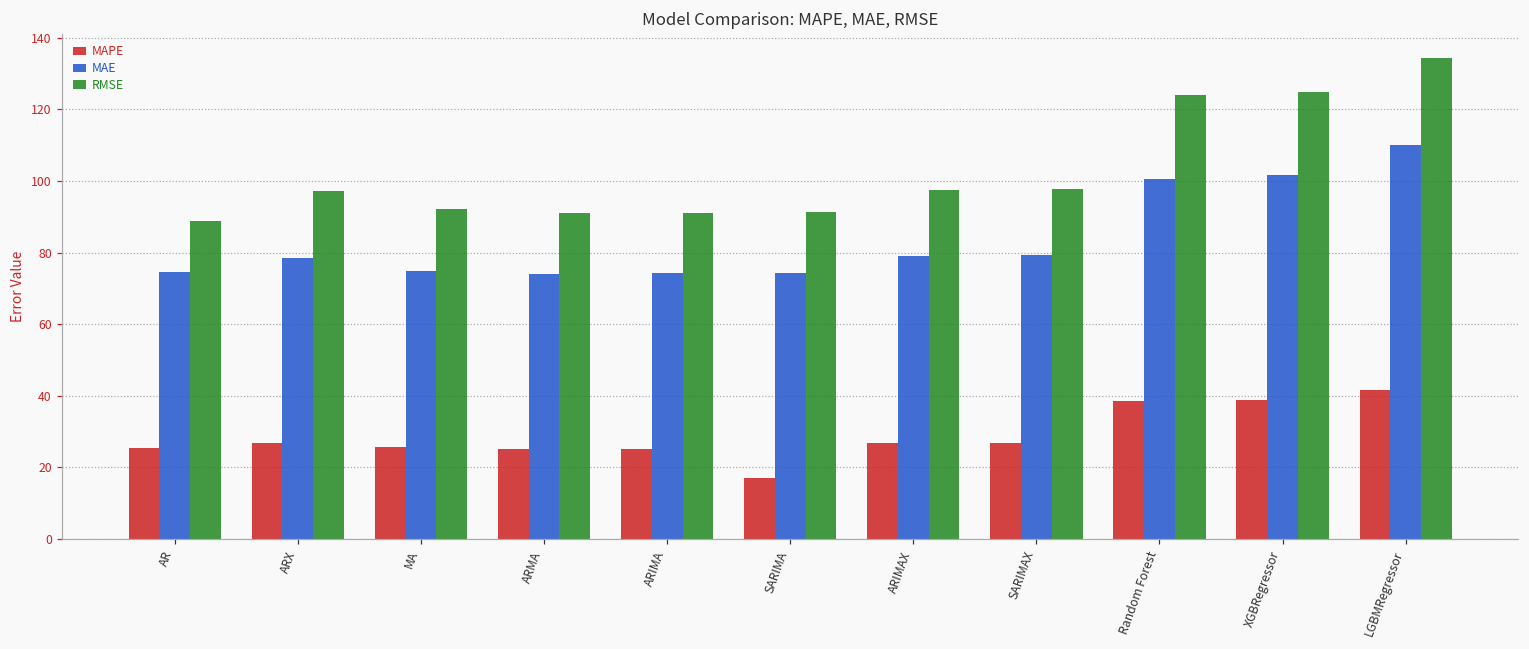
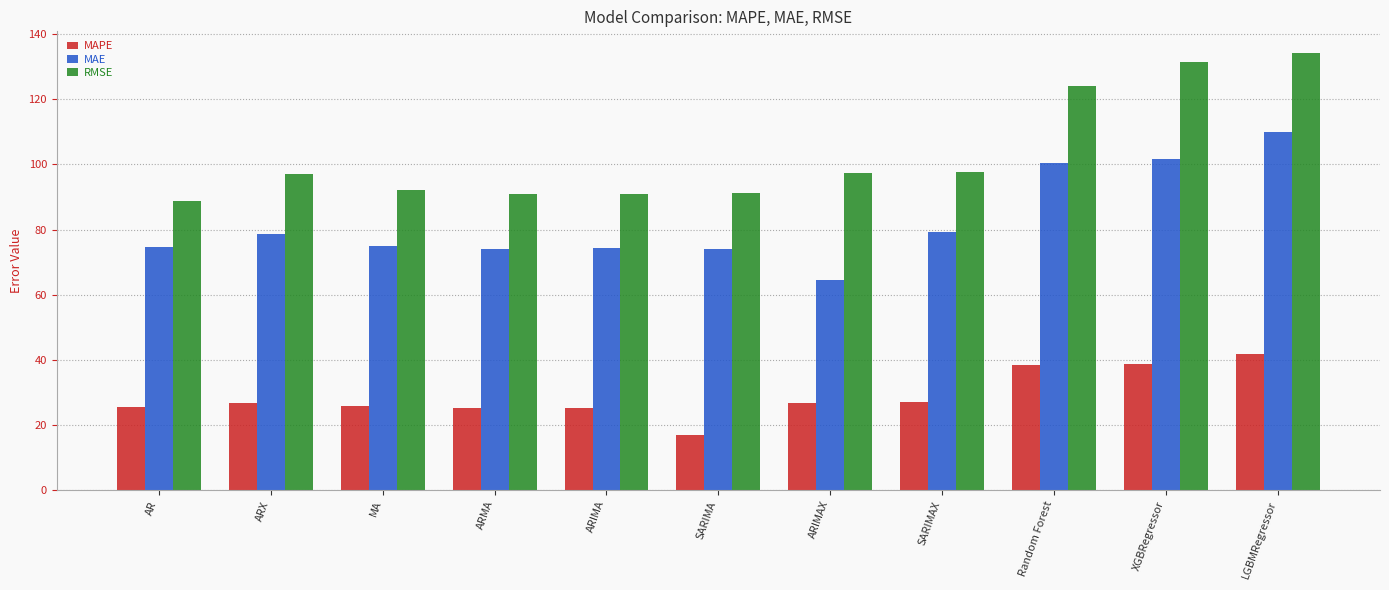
MAE, ARIMAX: 79 -> 65
RMSE, XGBRegressor: 125 -> 131
